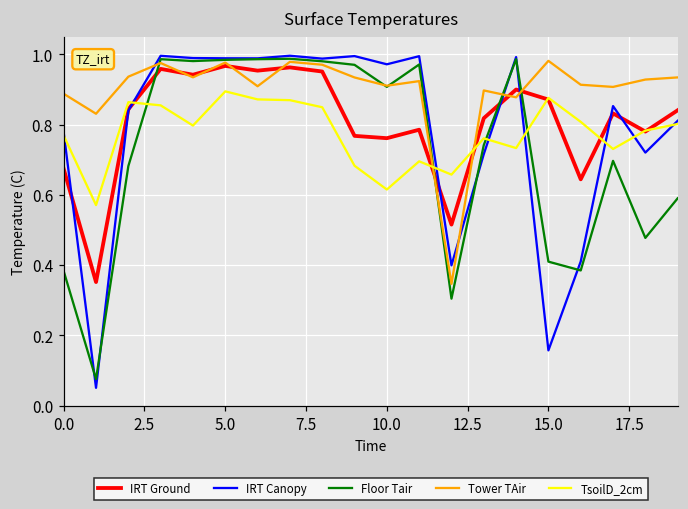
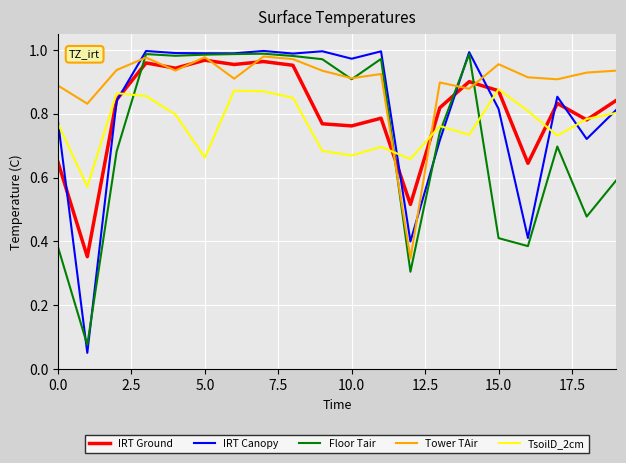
IRT Ground, 0.0: 0.67 -> 0.65
TsoilD_2cm, 5.0: 0.89 -> 0.66
TsoilD_2cm, 10.0: 0.62 -> 0.67
IRT Canopy, 15.0: 0.16 -> 0.82
Tower TAir, 15.0: 0.98 -> 0.95
